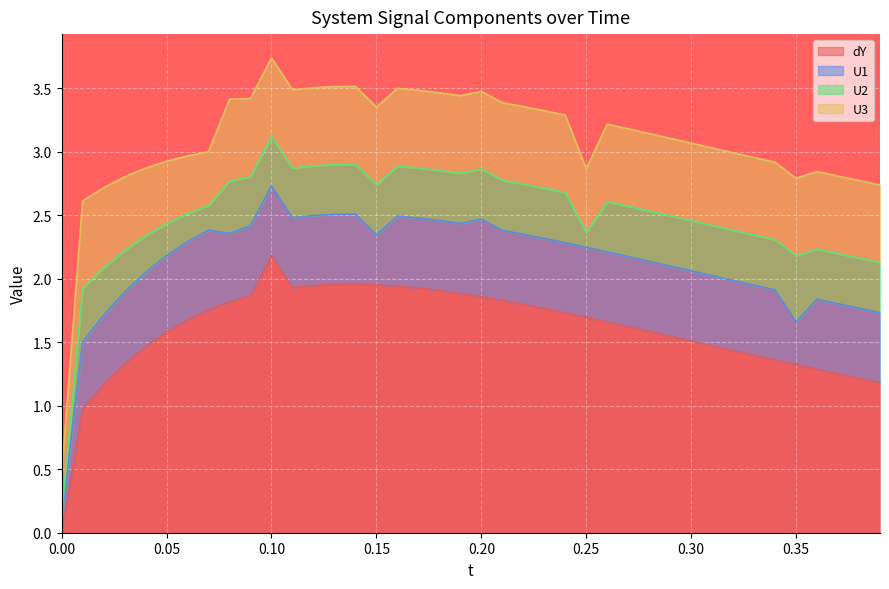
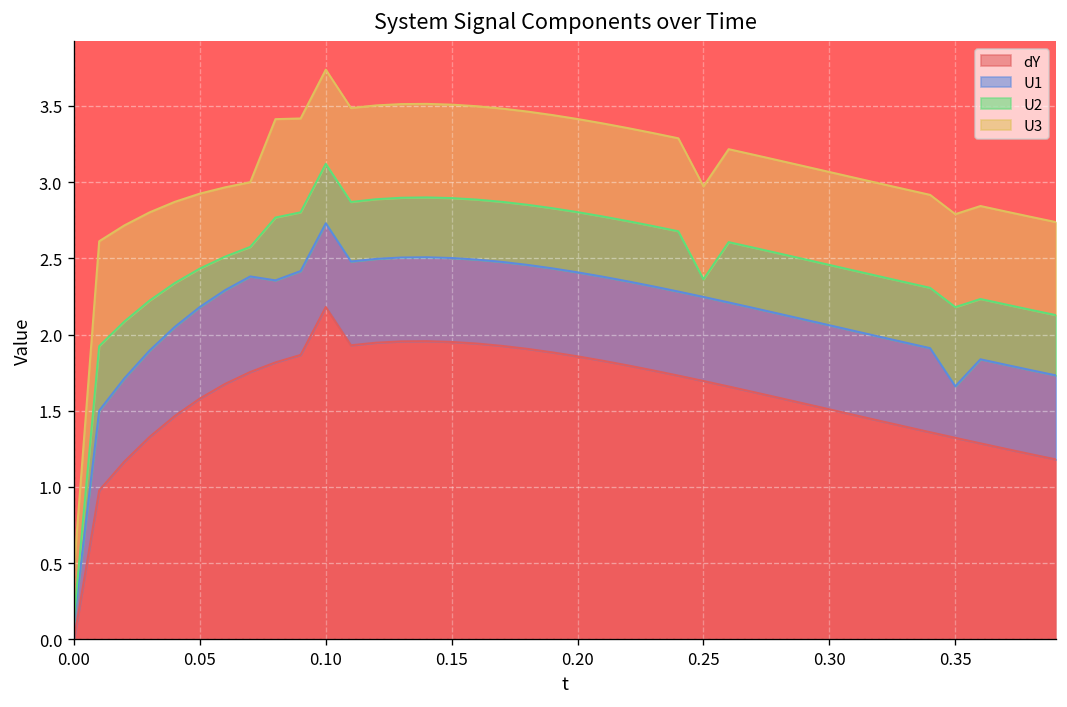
U1, 0.15: 0.39 -> 0.55
U1, 0.20: 0.61 -> 0.55
U3, 0.25: 0.50 -> 0.61
